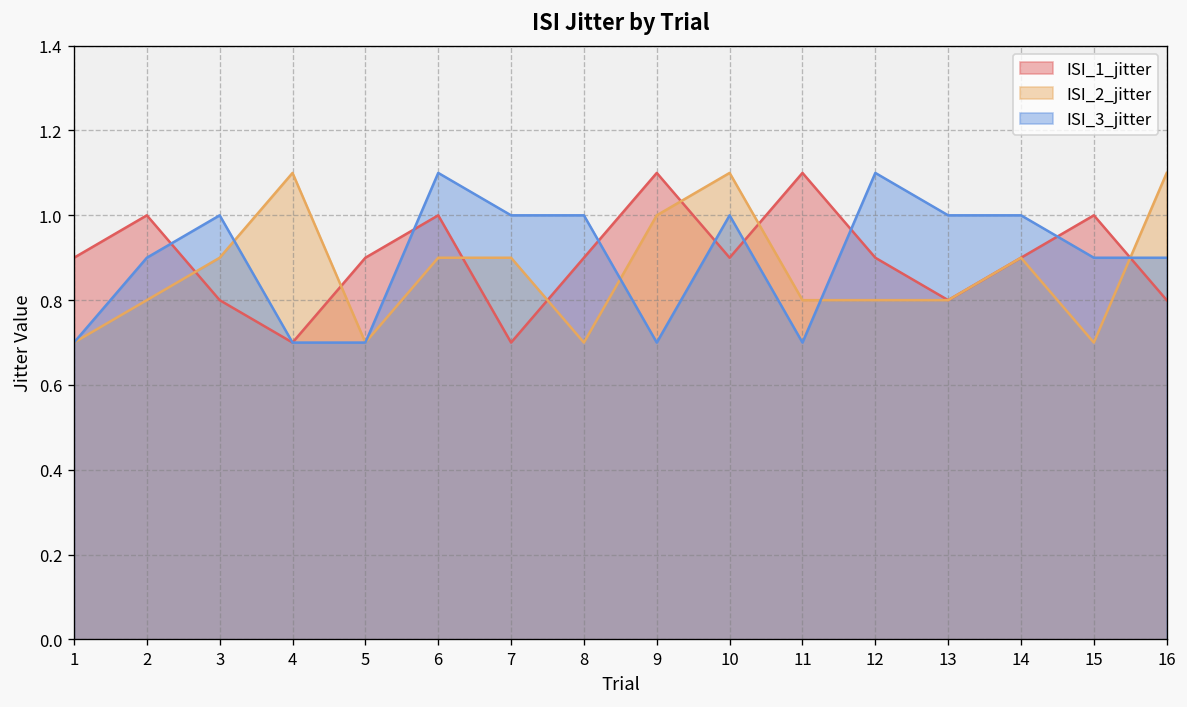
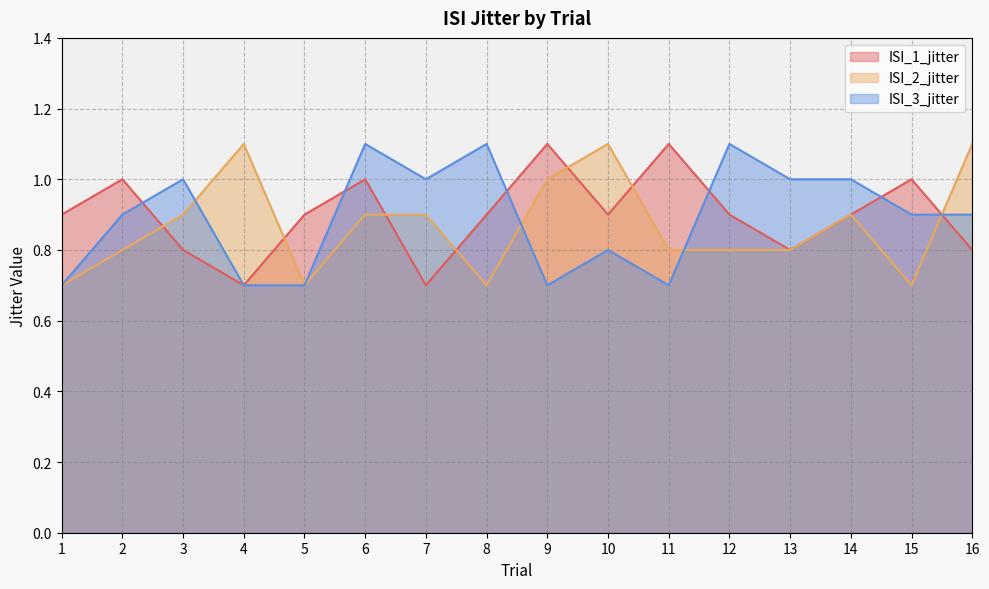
ISI_3_jitter, 8: 1.0 -> 1.1
ISI_3_jitter, 10: 1.0 -> 0.8
